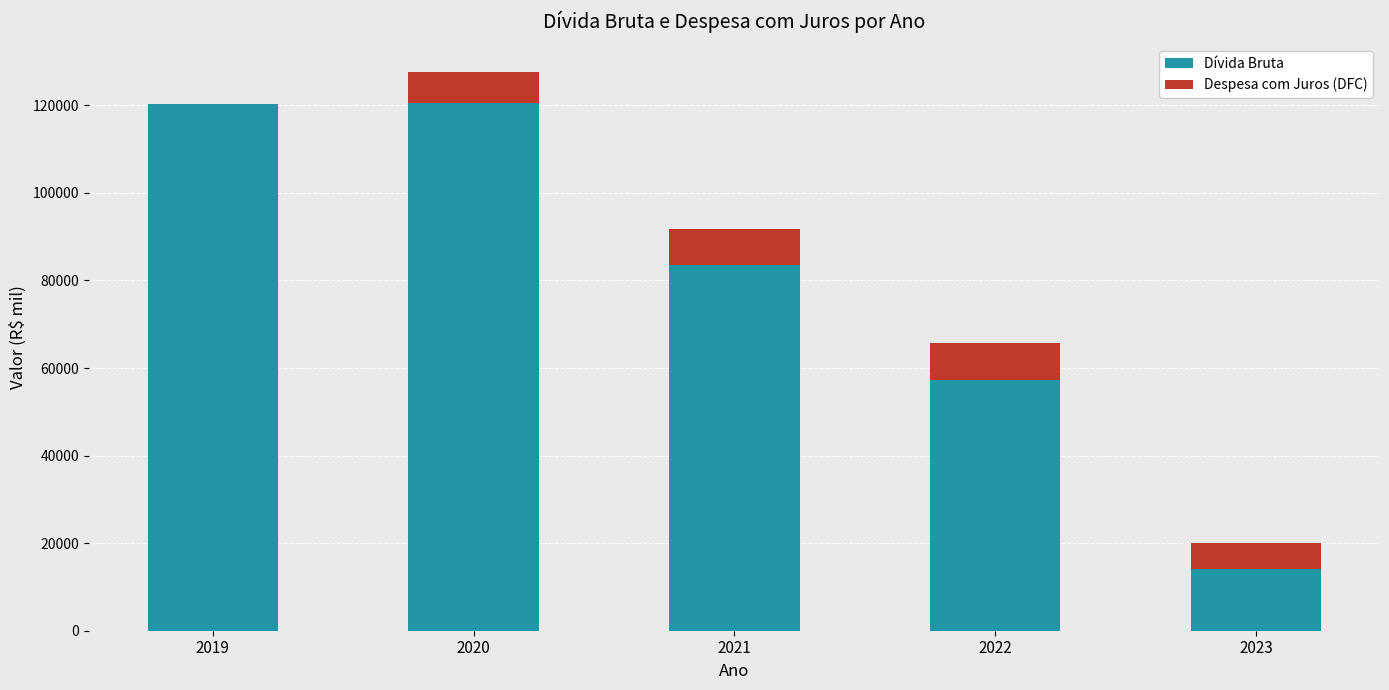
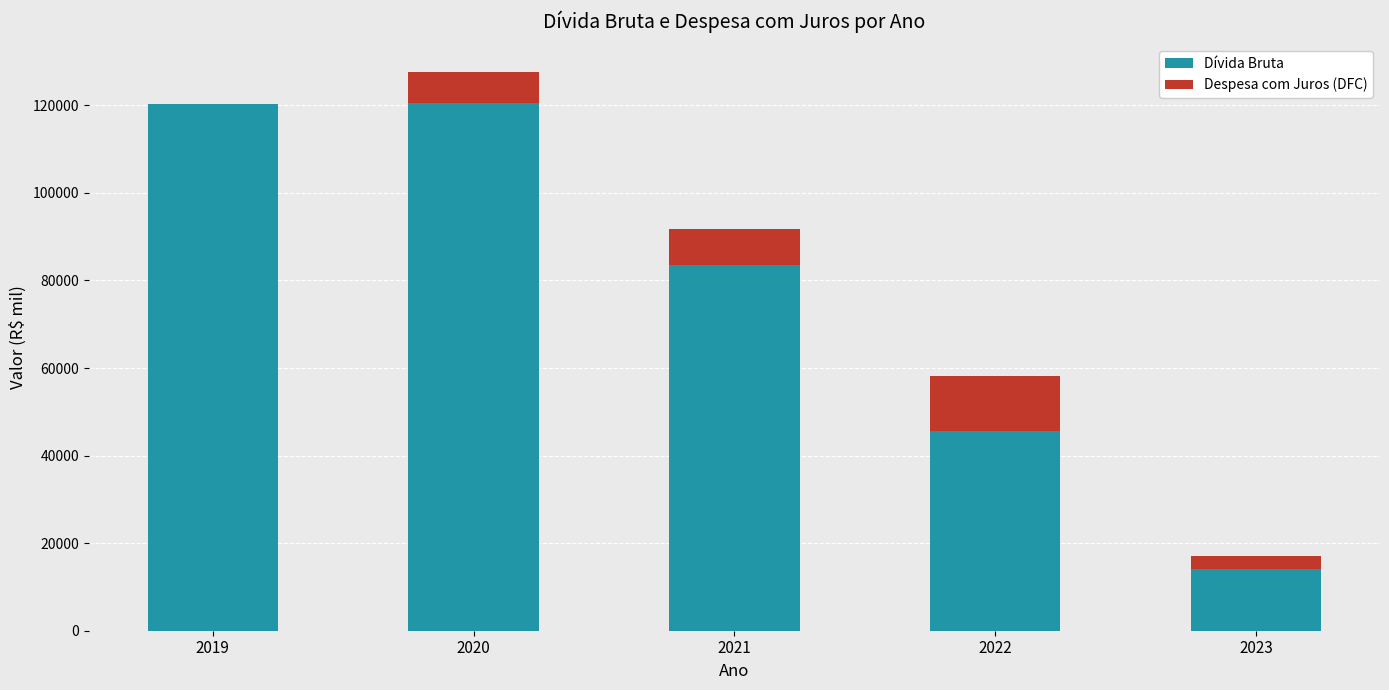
Dívida Bruta, 2022: 57000 -> 46000
Despesa com Juros (DFC), 2022: 8000 -> 13000
Despesa com Juros (DFC), 2023: 6000 -> 3000
